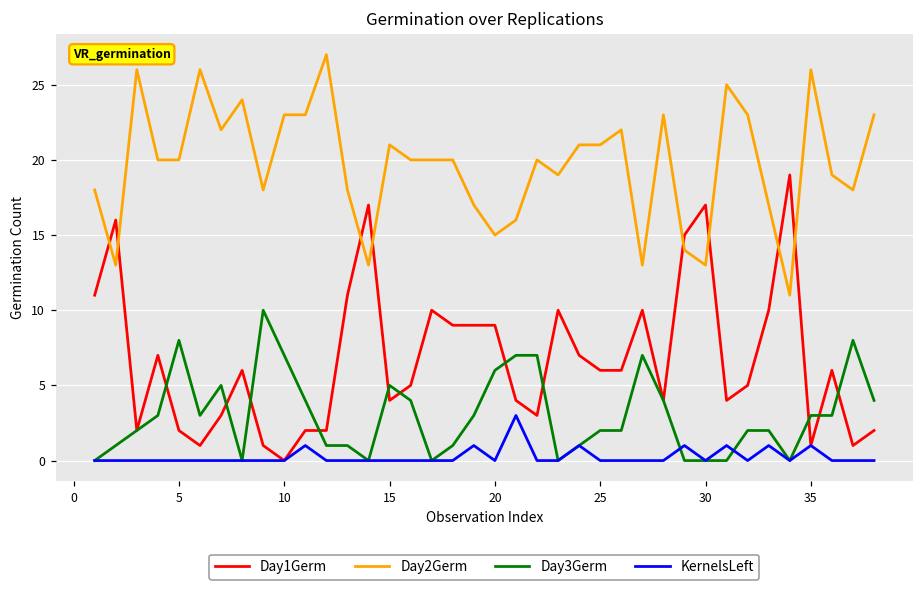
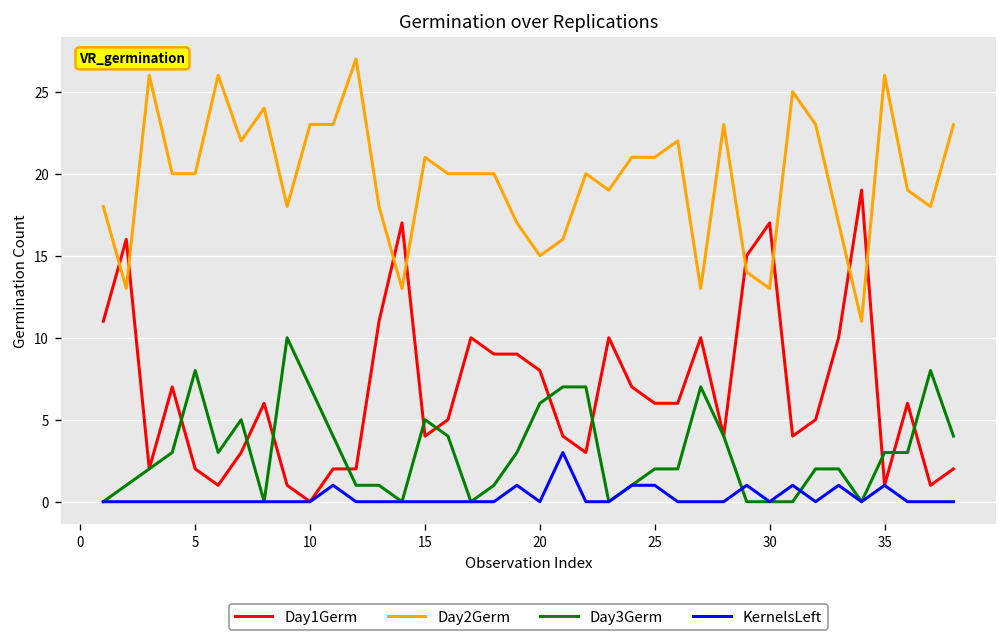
Day1Germ, 20: 9 -> 8
KernelsLeft, 25: 0 -> 1
